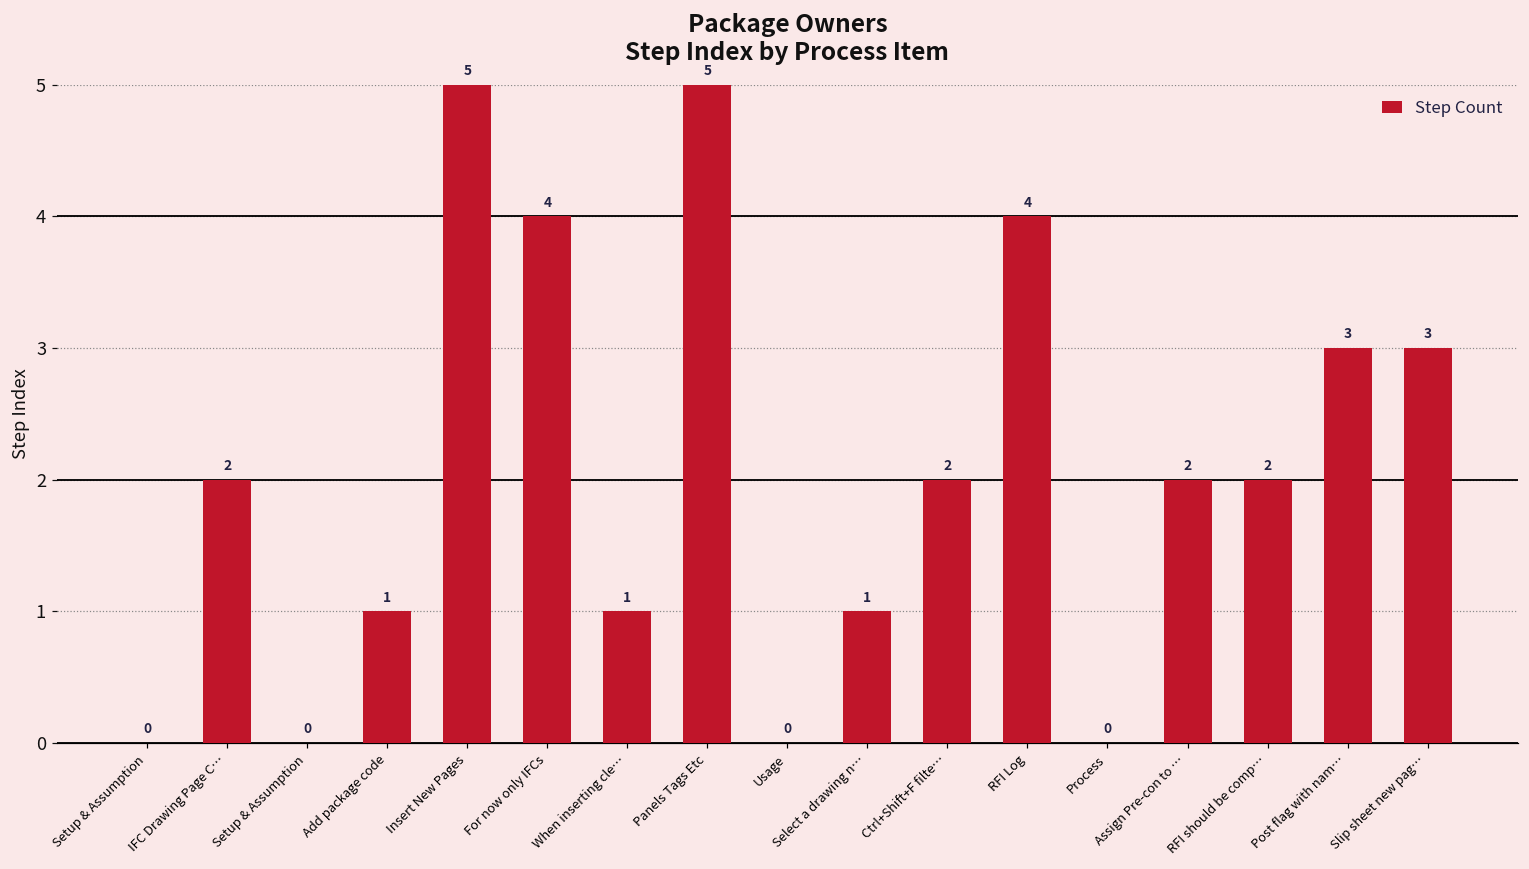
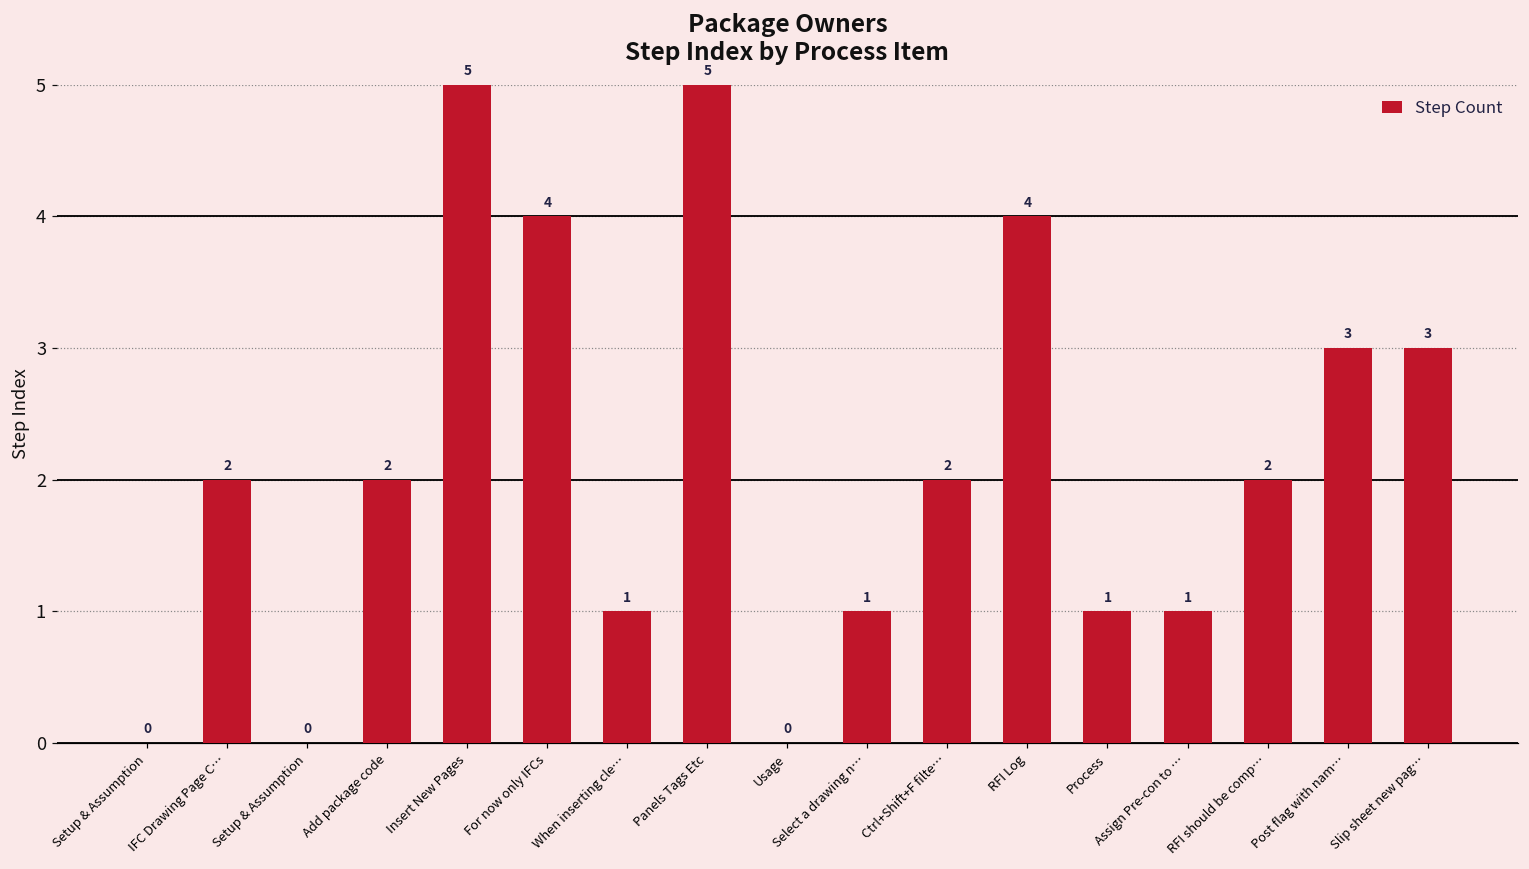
Add package code: 1 -> 2
Process: 0 -> 1
Assign Pre-con to …: 2 -> 1
